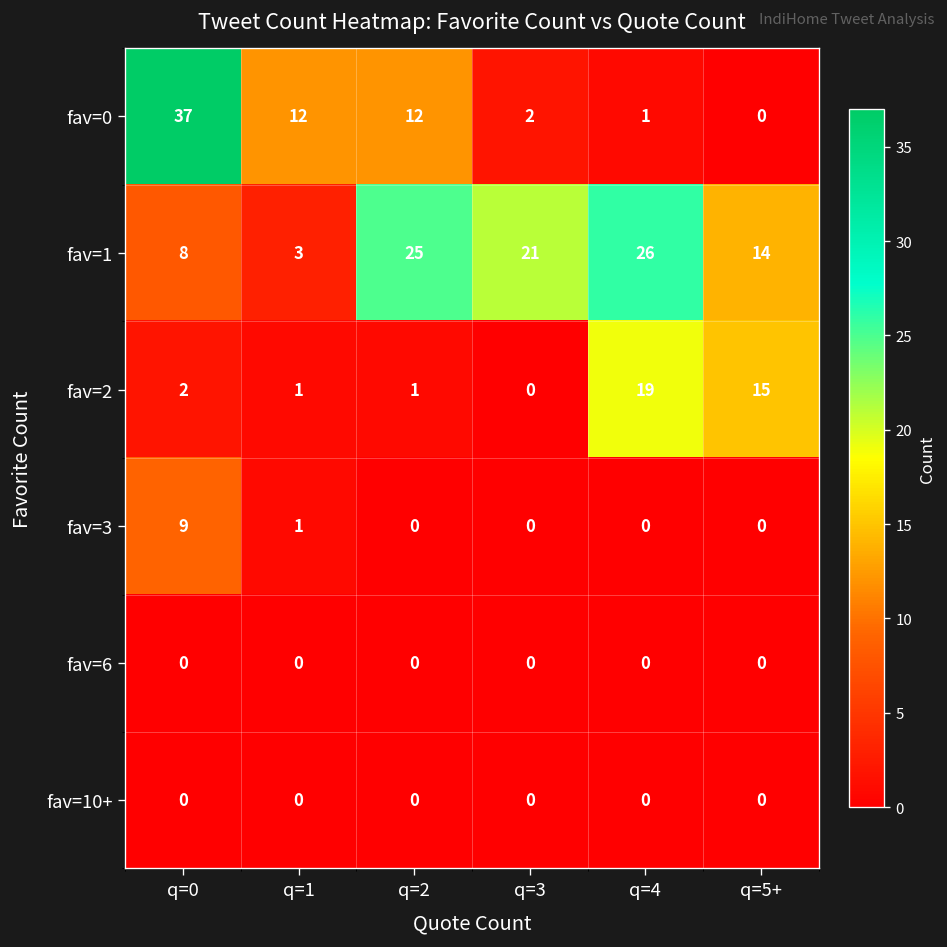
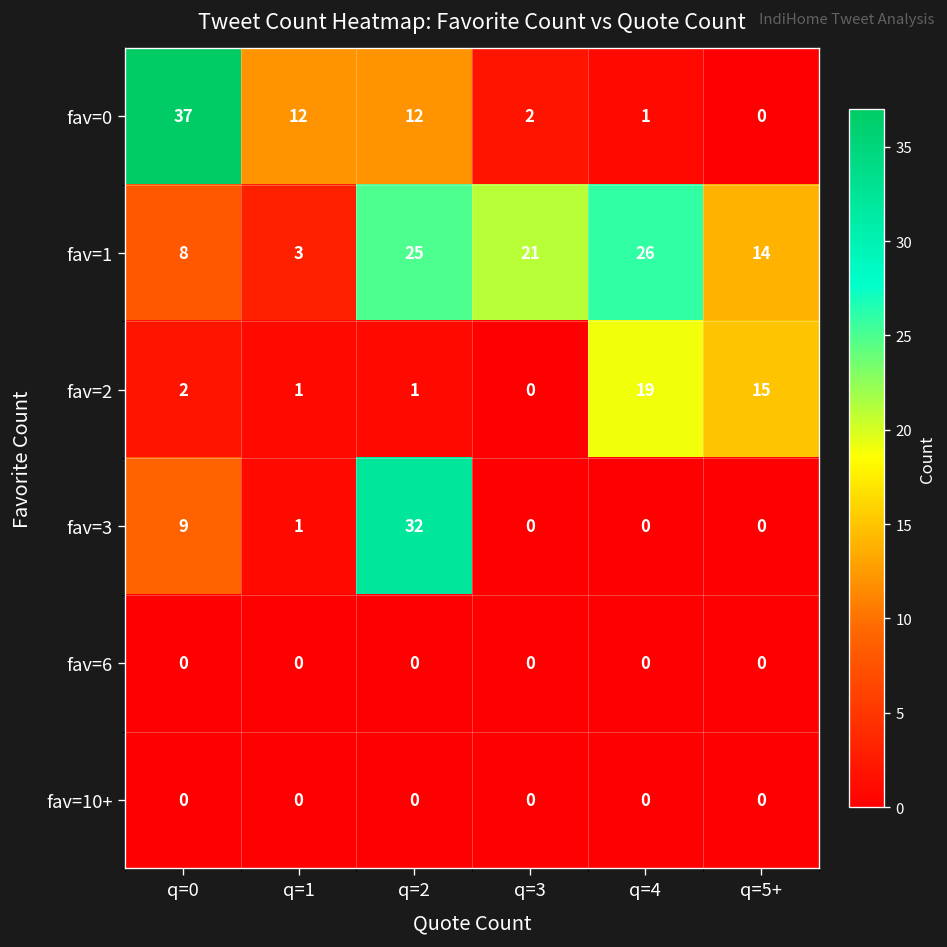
fav=3, q=2: 0 -> 32
